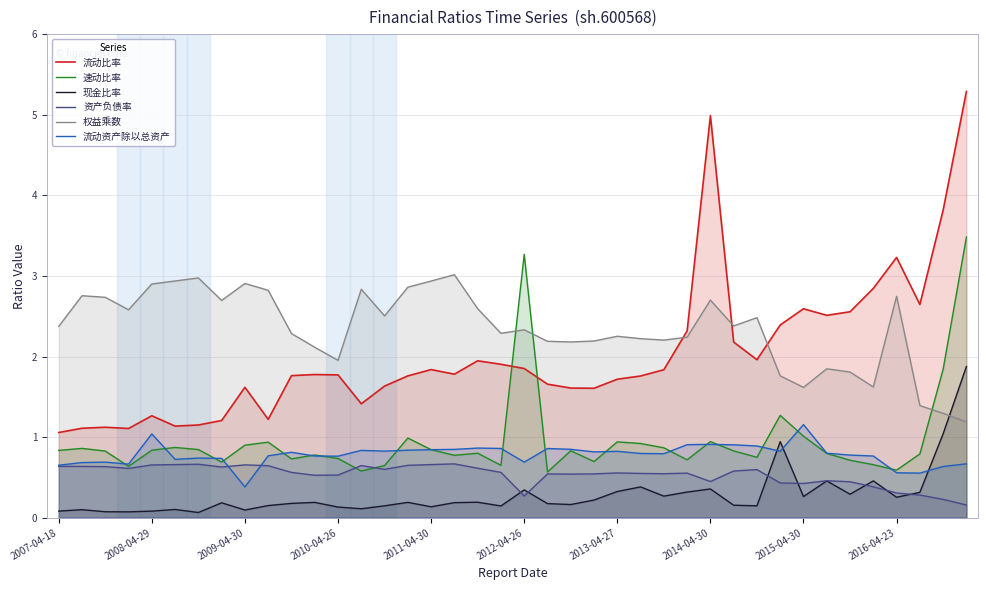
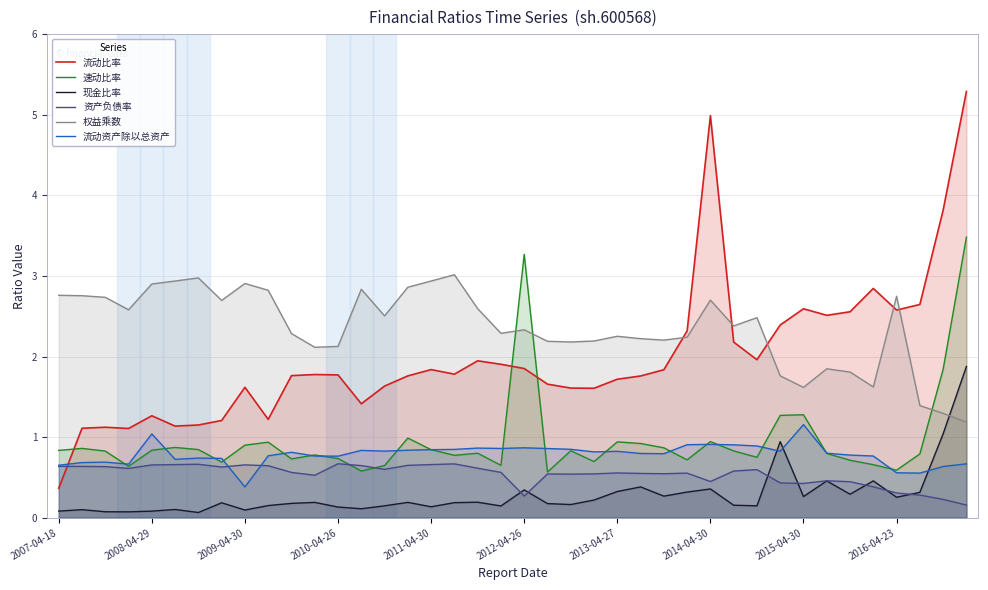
流动比率, 2007-04-18: 1.1 -> 0.4
权益乘数, 2007-04-18: 2.4 -> 2.8
资产负债率, 2010-04-26: 0.5 -> 0.7
权益乘数, 2010-04-26: 2.0 -> 2.1
流动资产除以总资产, 2012-04-26: 0.7 -> 0.9
速动比率, 2015-04-30: 1.0 -> 1.3
流动比率, 2016-04-23: 3.2 -> 2.6
